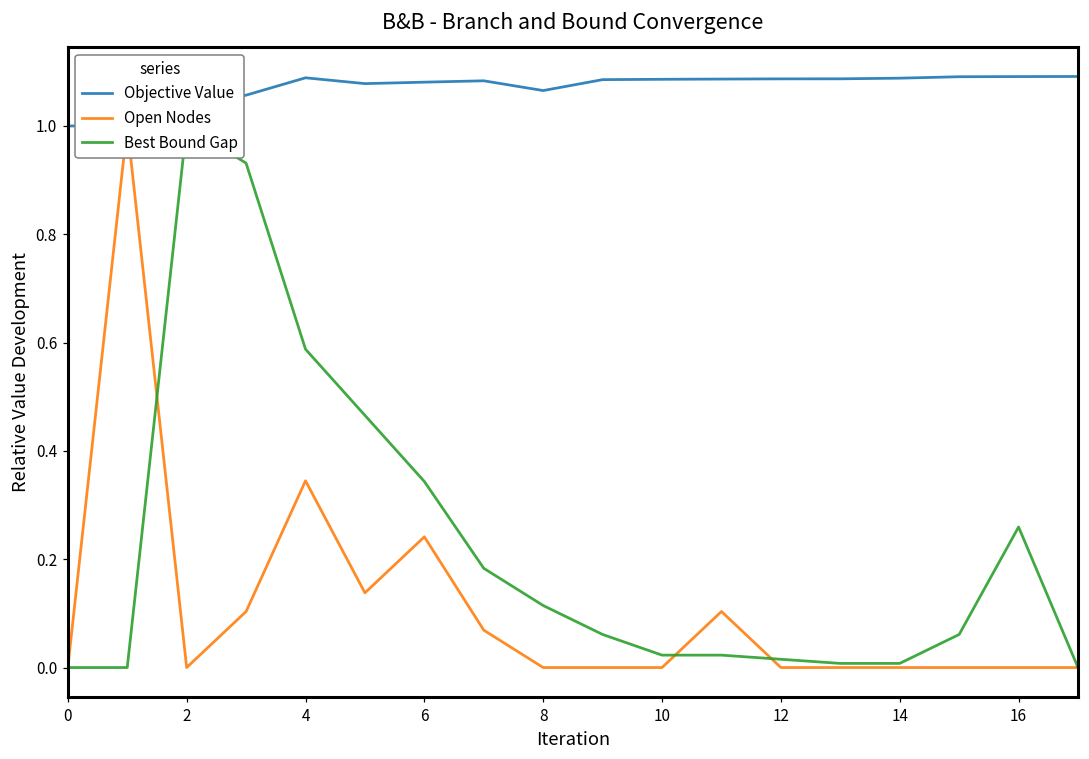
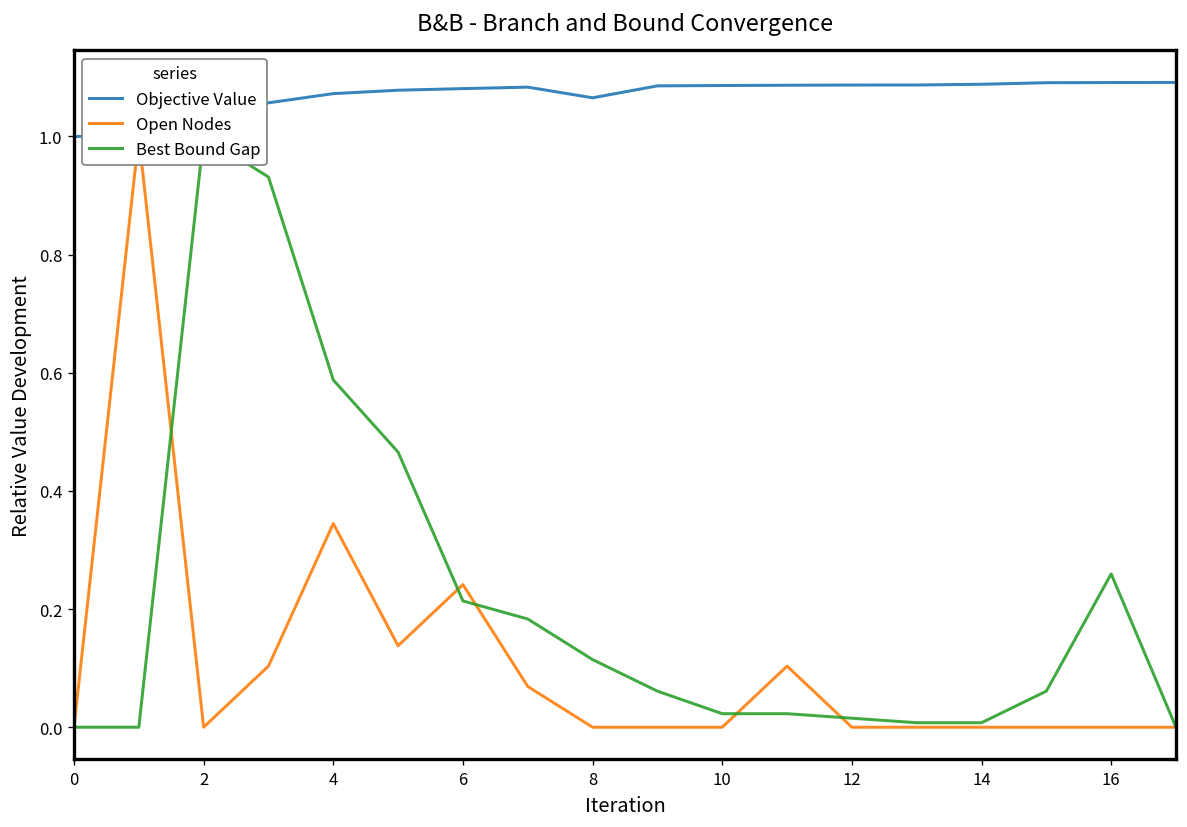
Objective Value, 4: 1.09 -> 1.07
Best Bound Gap, 6: 0.34 -> 0.21
